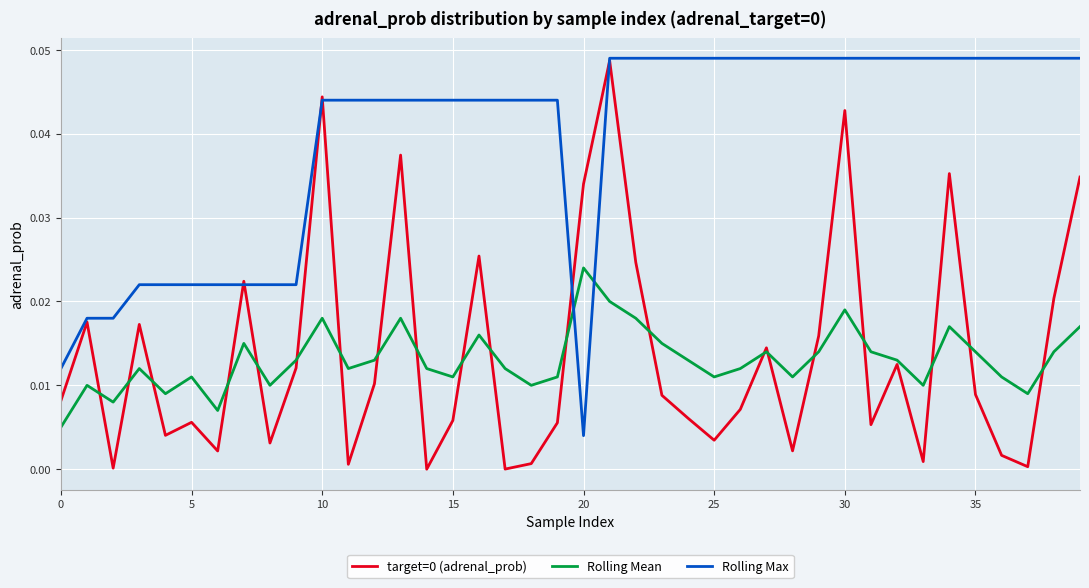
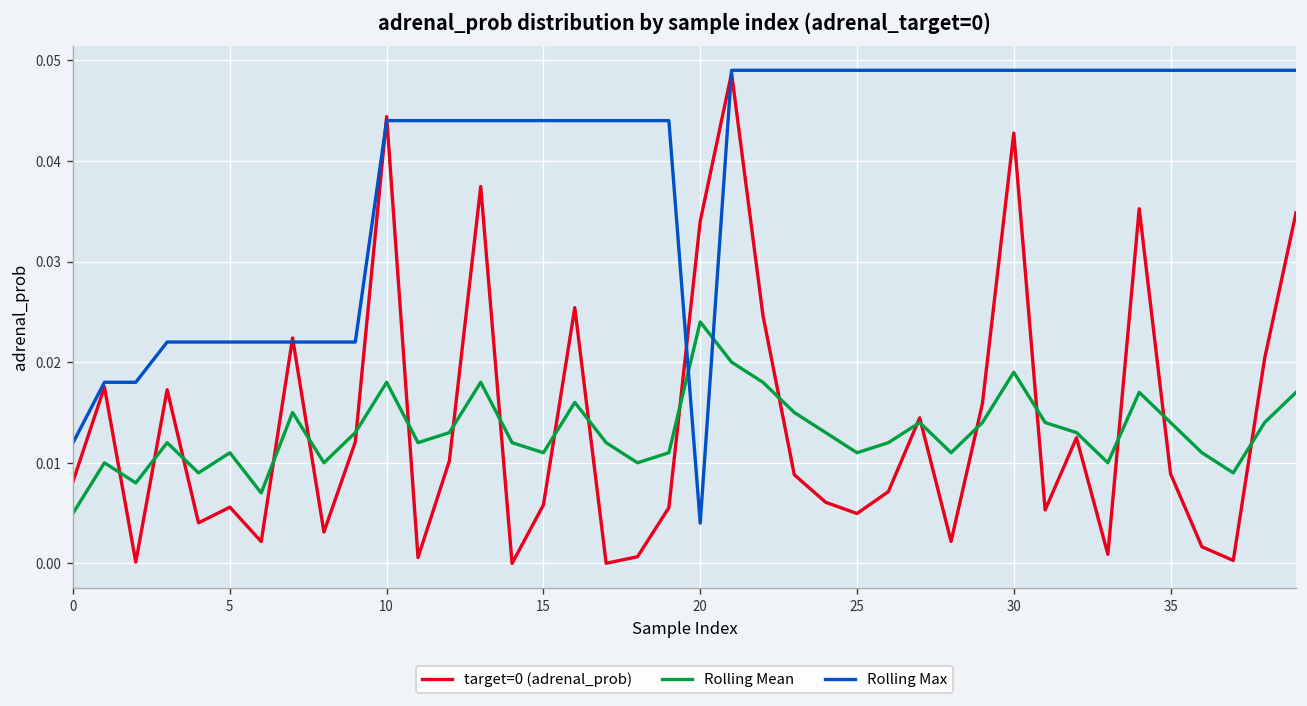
target=0 (adrenal_prob), 25: 0.003 -> 0.005
